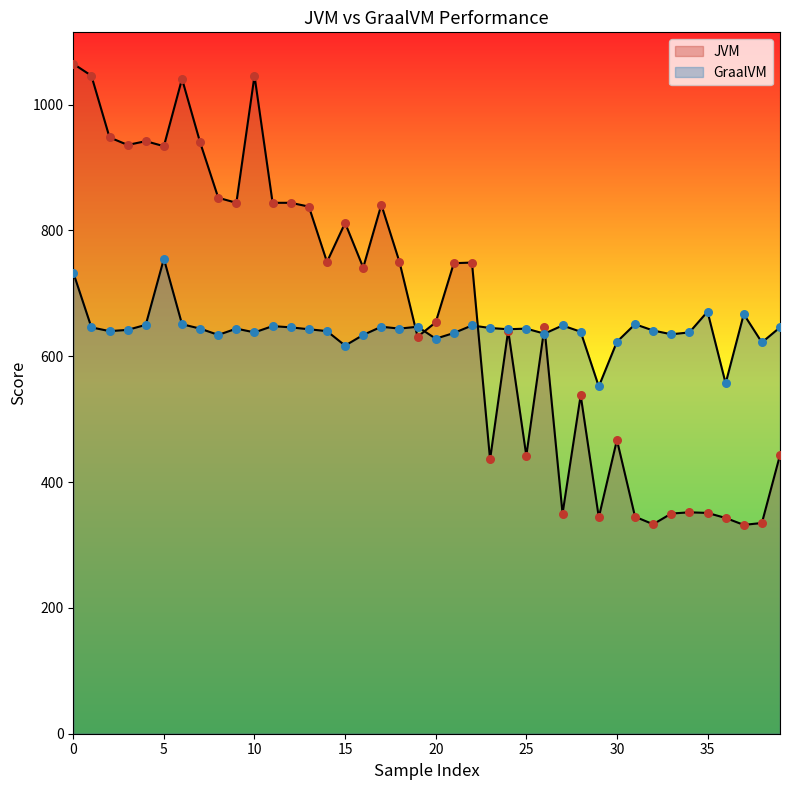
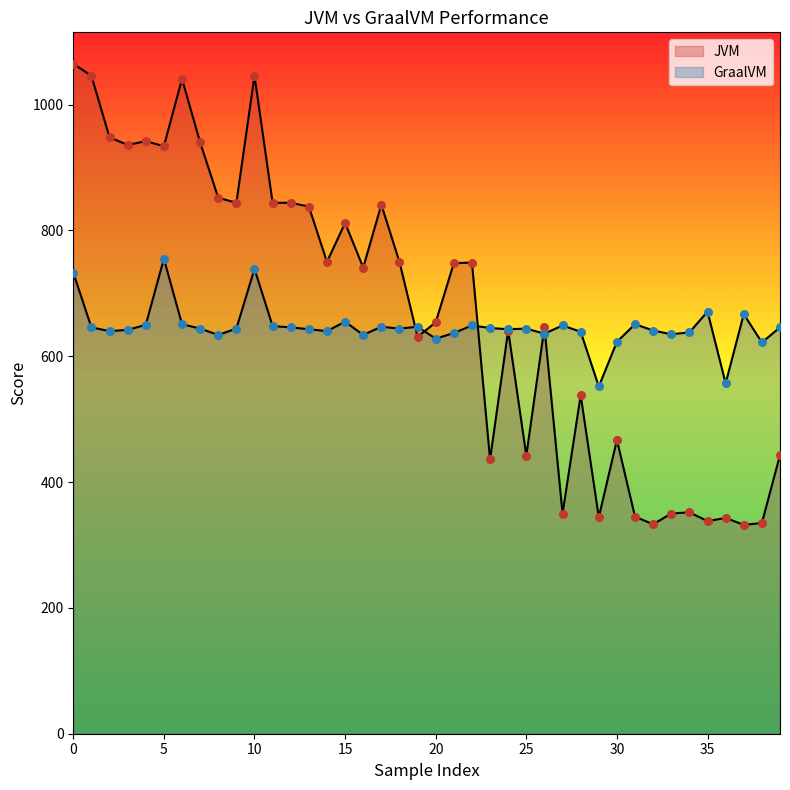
GraalVM, 10: 640 -> 740
GraalVM, 15: 620 -> 660
JVM, 35: 350 -> 340
